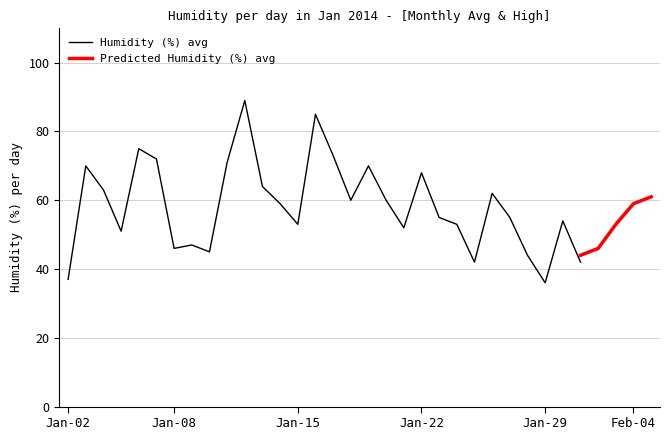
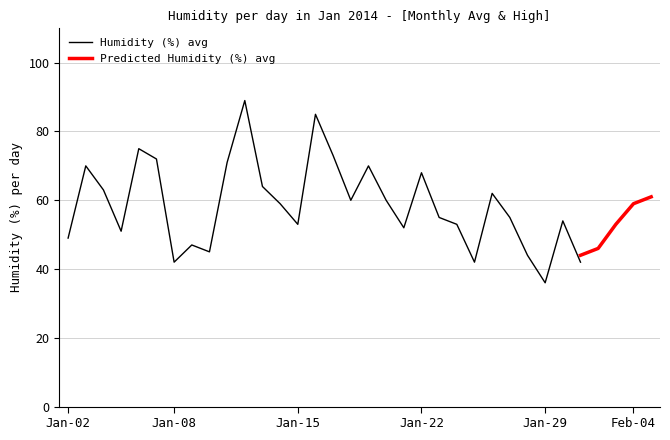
Humidity (%) avg, Jan-02: 37 -> 49
Humidity (%) avg, Jan-08: 46 -> 42
